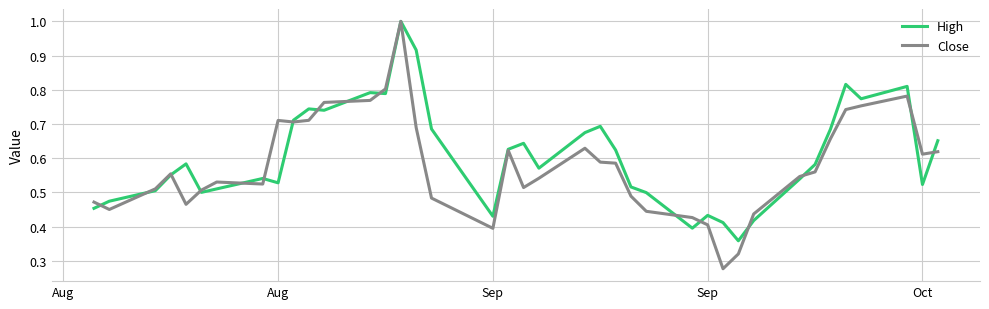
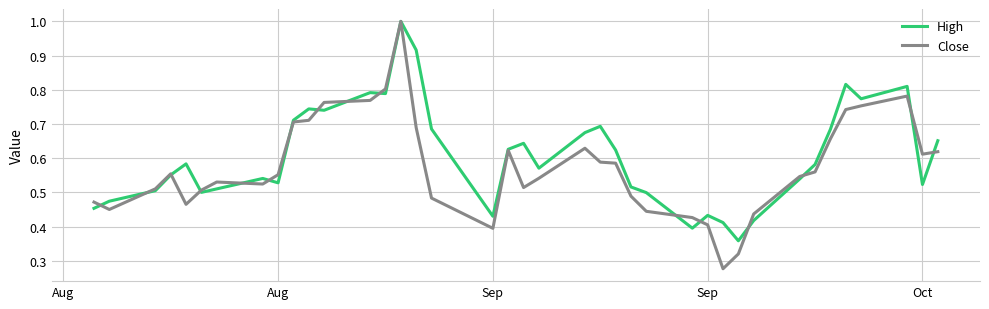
Close, Aug: 0.71 -> 0.55
